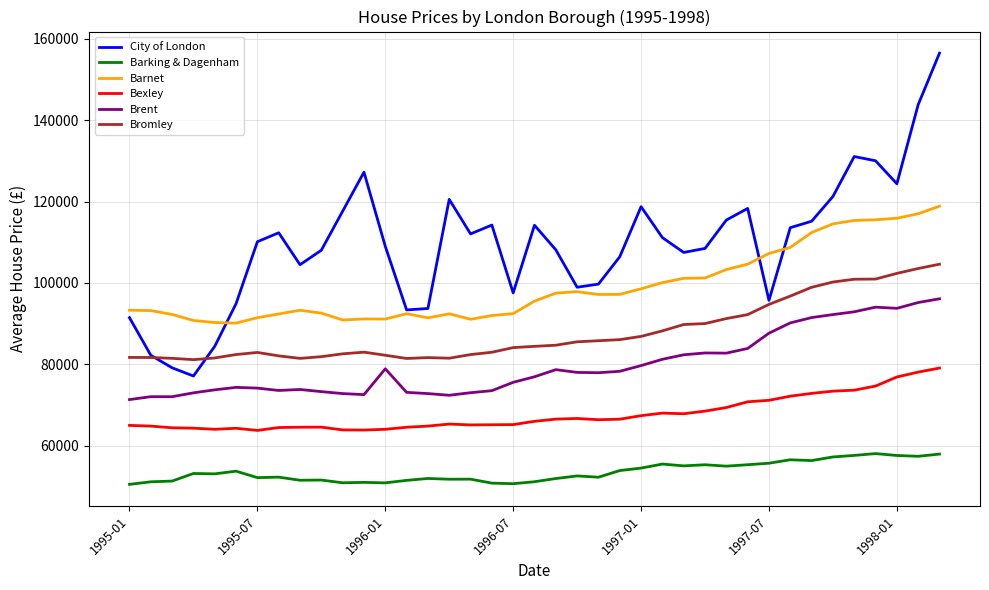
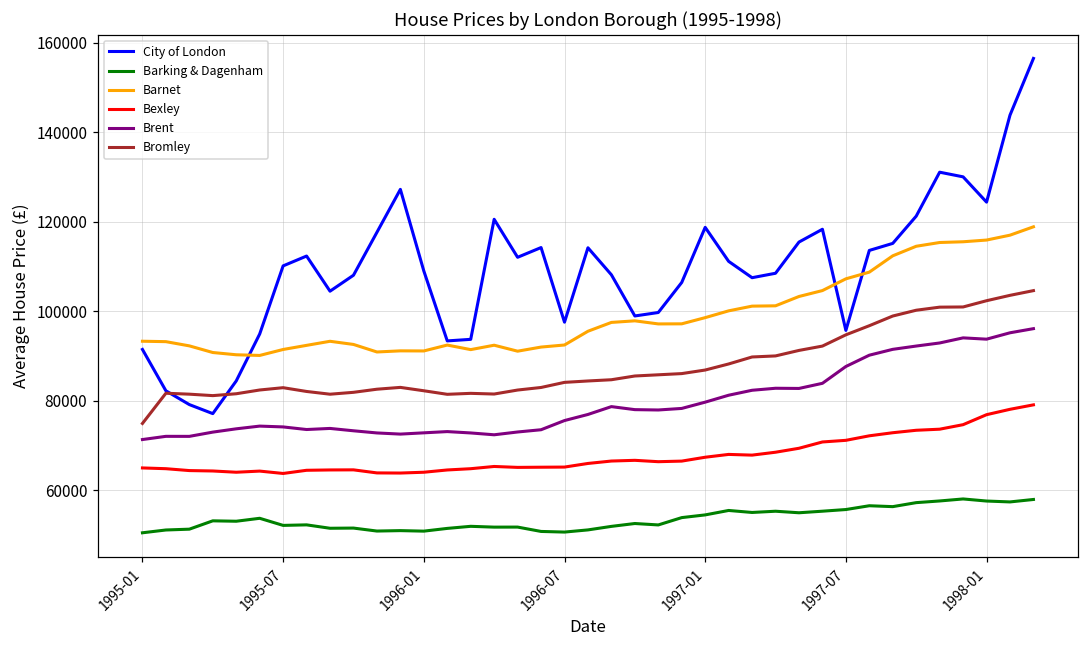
Bromley, 1995-01: 82000 -> 75000
Brent, 1996-01: 79000 -> 73000
